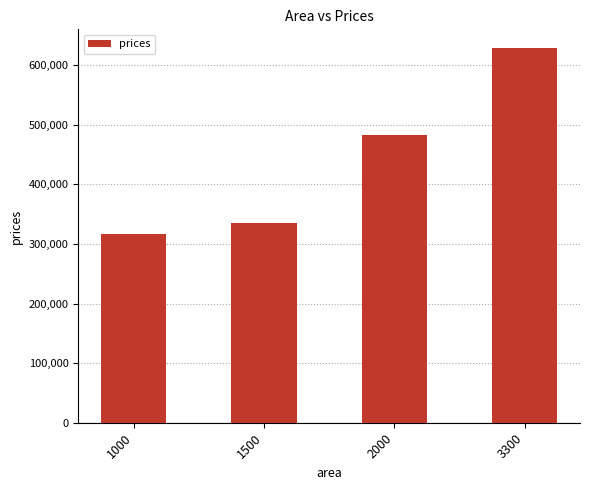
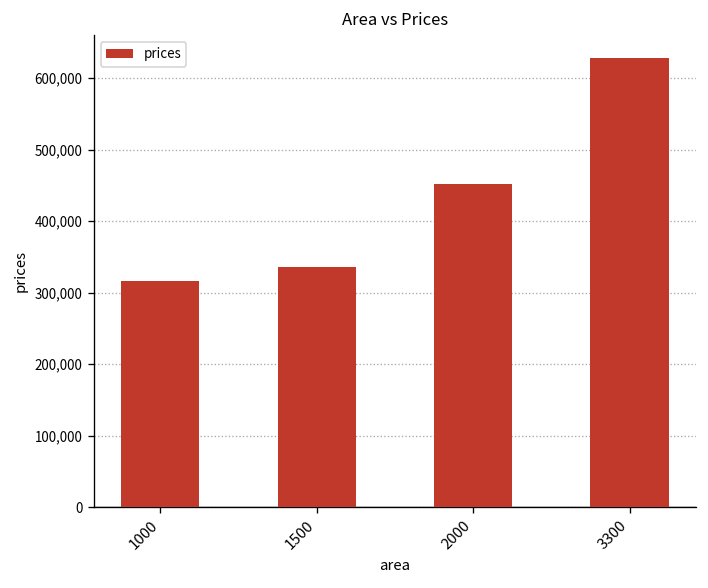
2000: 480,000 -> 450,000
